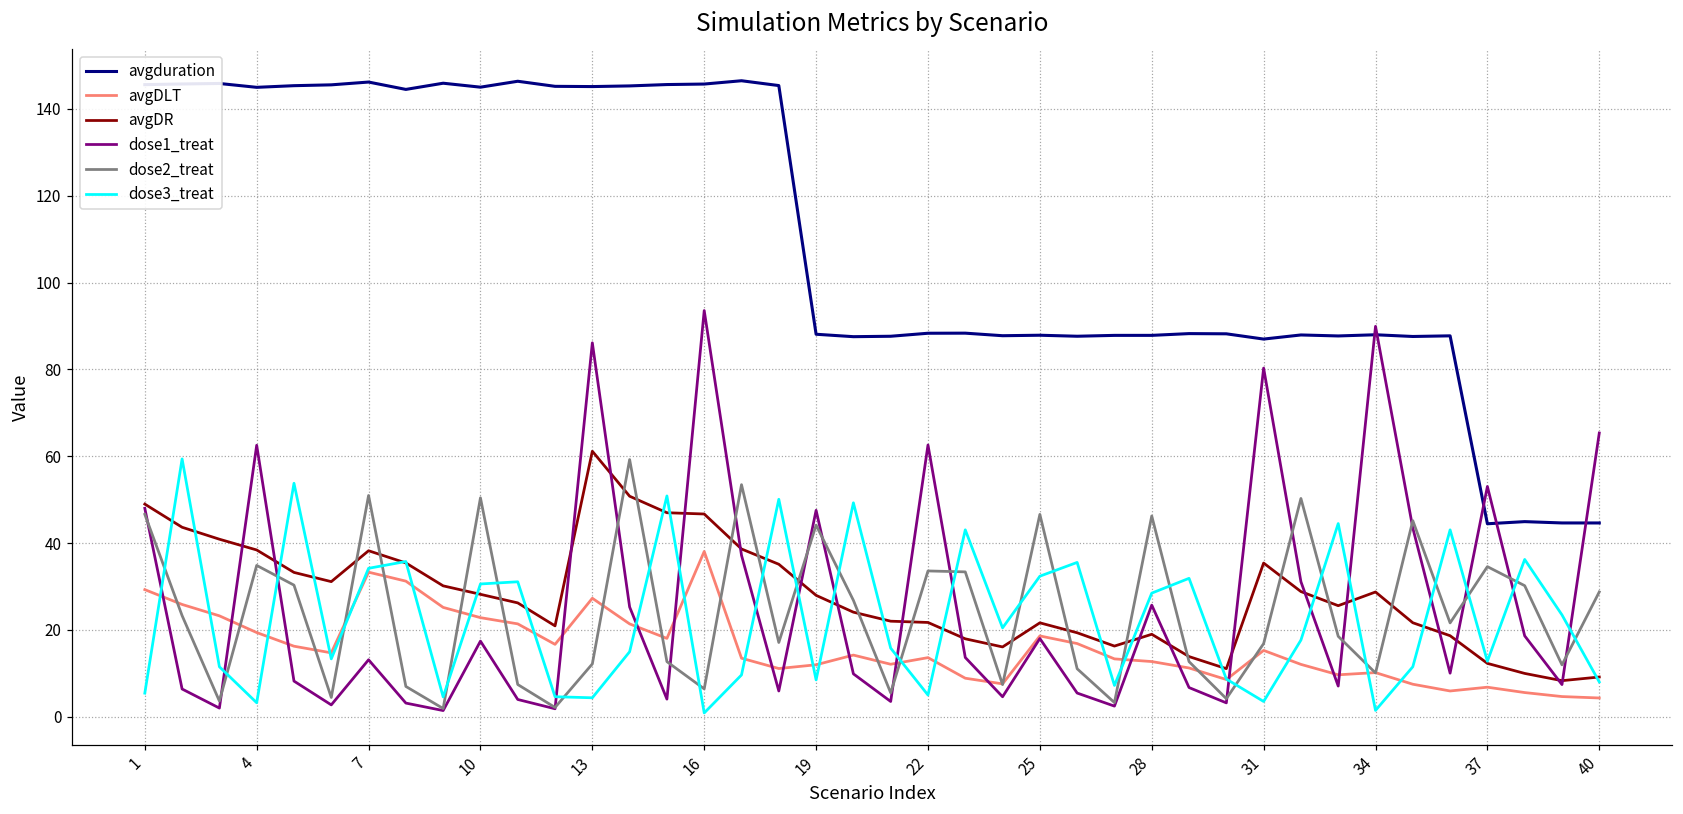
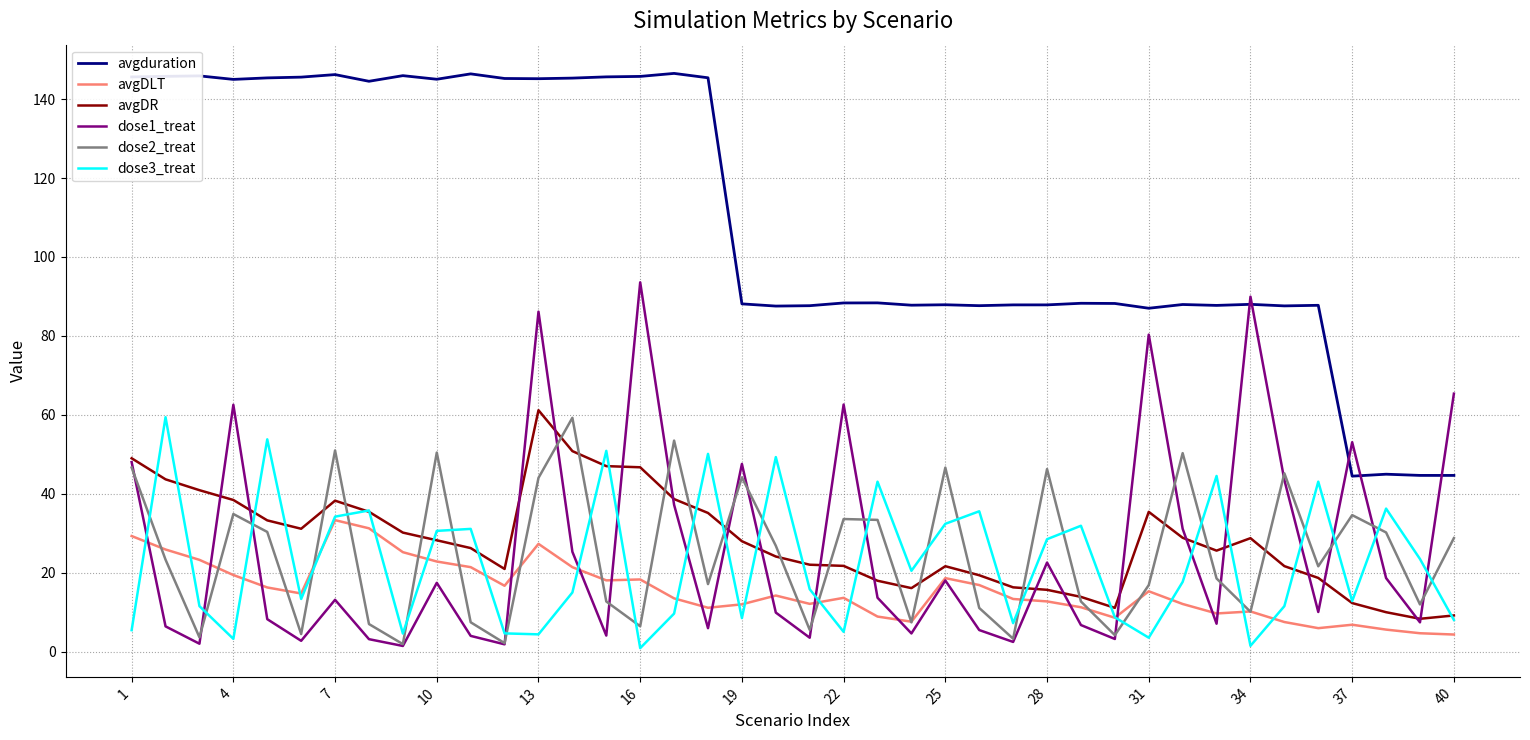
dose2_treat, 13: 12 -> 44
avgDLT, 16: 38 -> 18
avgDR, 28: 19 -> 16
dose1_treat, 28: 26 -> 23
